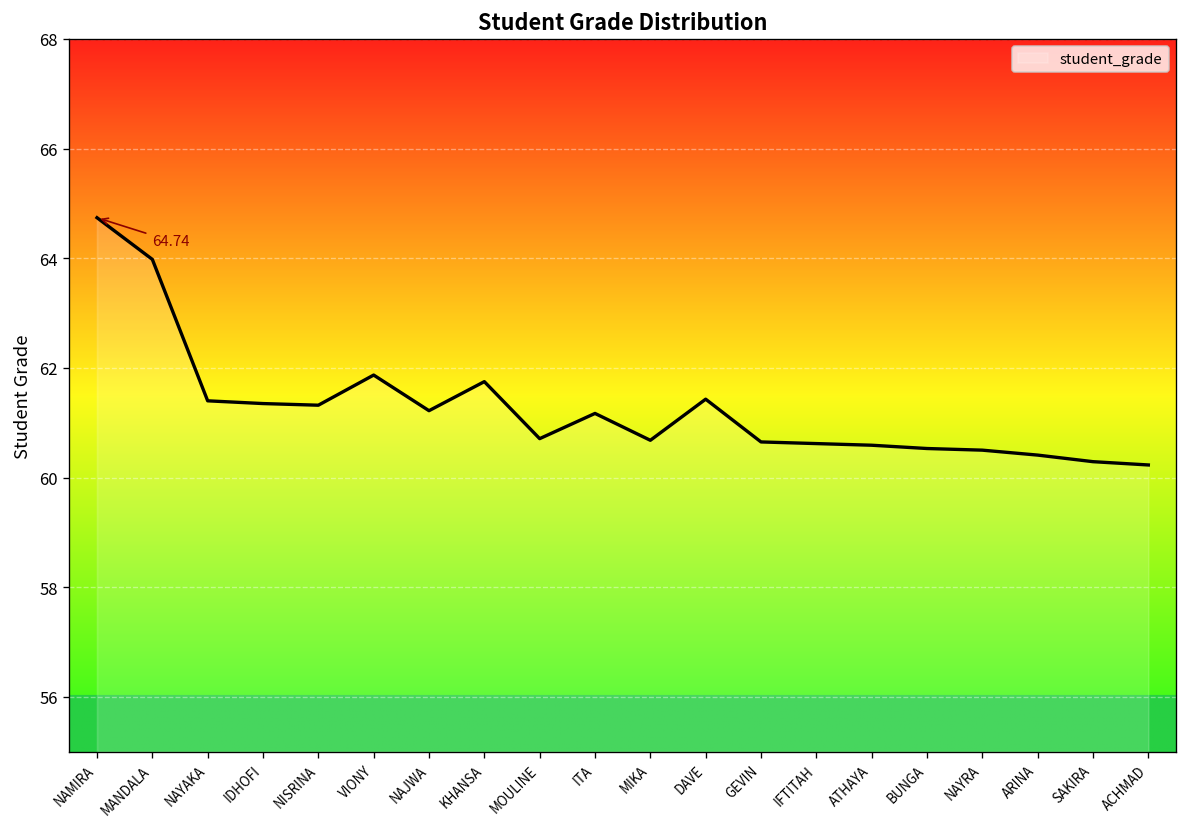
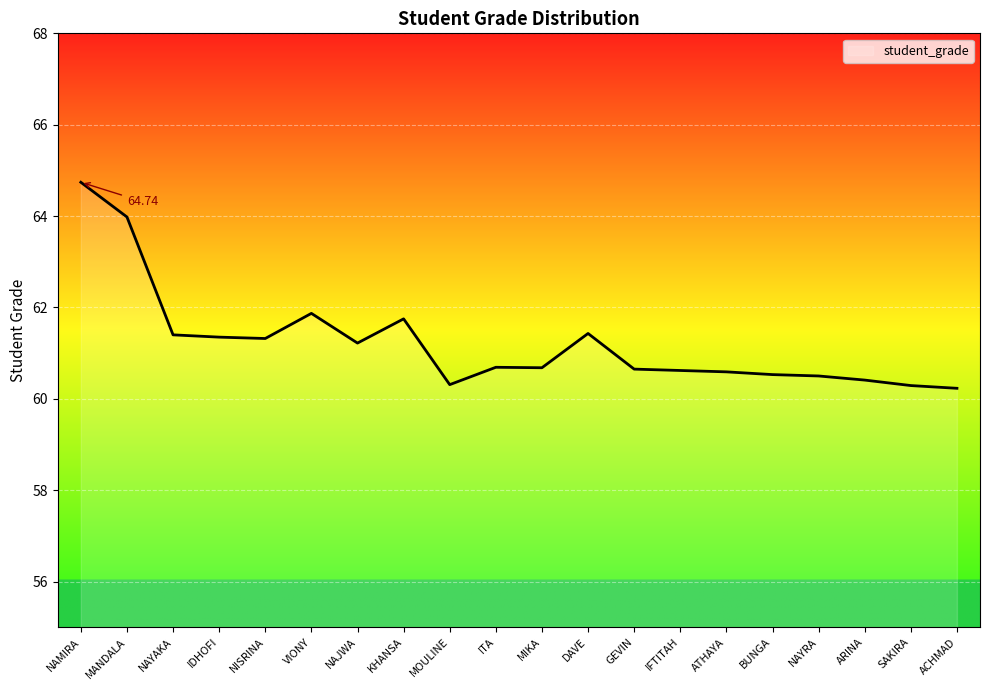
MOULINE: 60.7 -> 60.3
ITA: 61.2 -> 60.7
